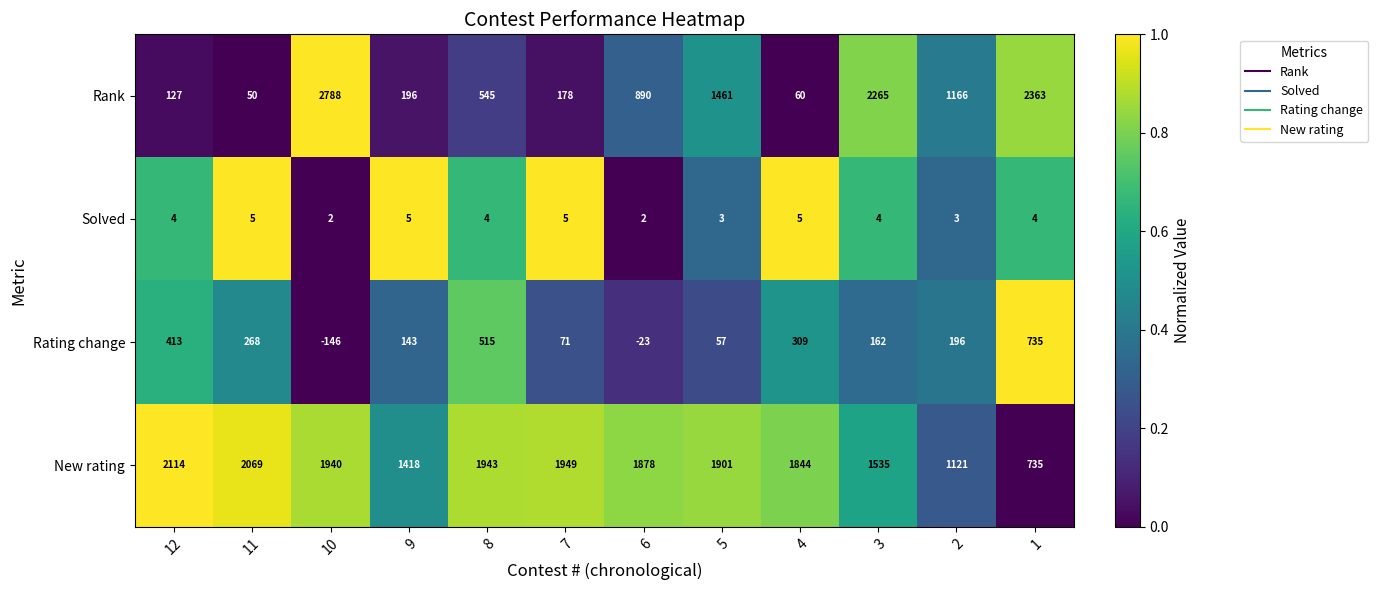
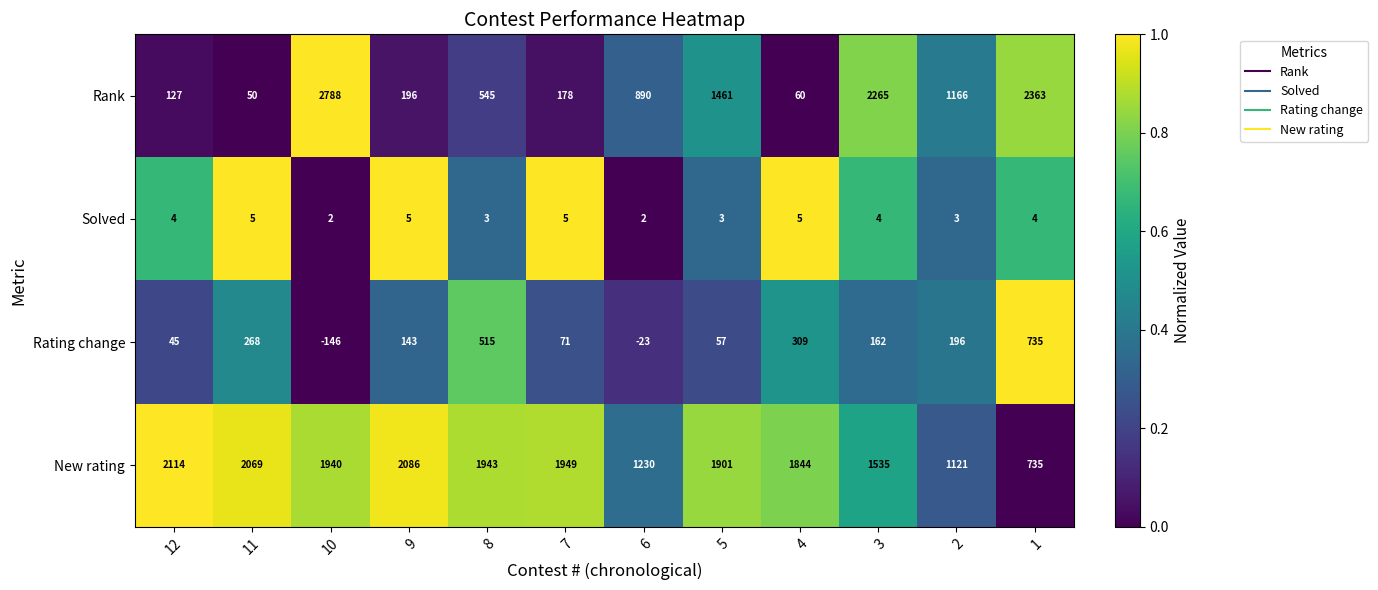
Solved, 8: 4 -> 3
Rating change, 12: 413 -> 45
New rating, 9: 1418 -> 2086
New rating, 6: 1878 -> 1230
